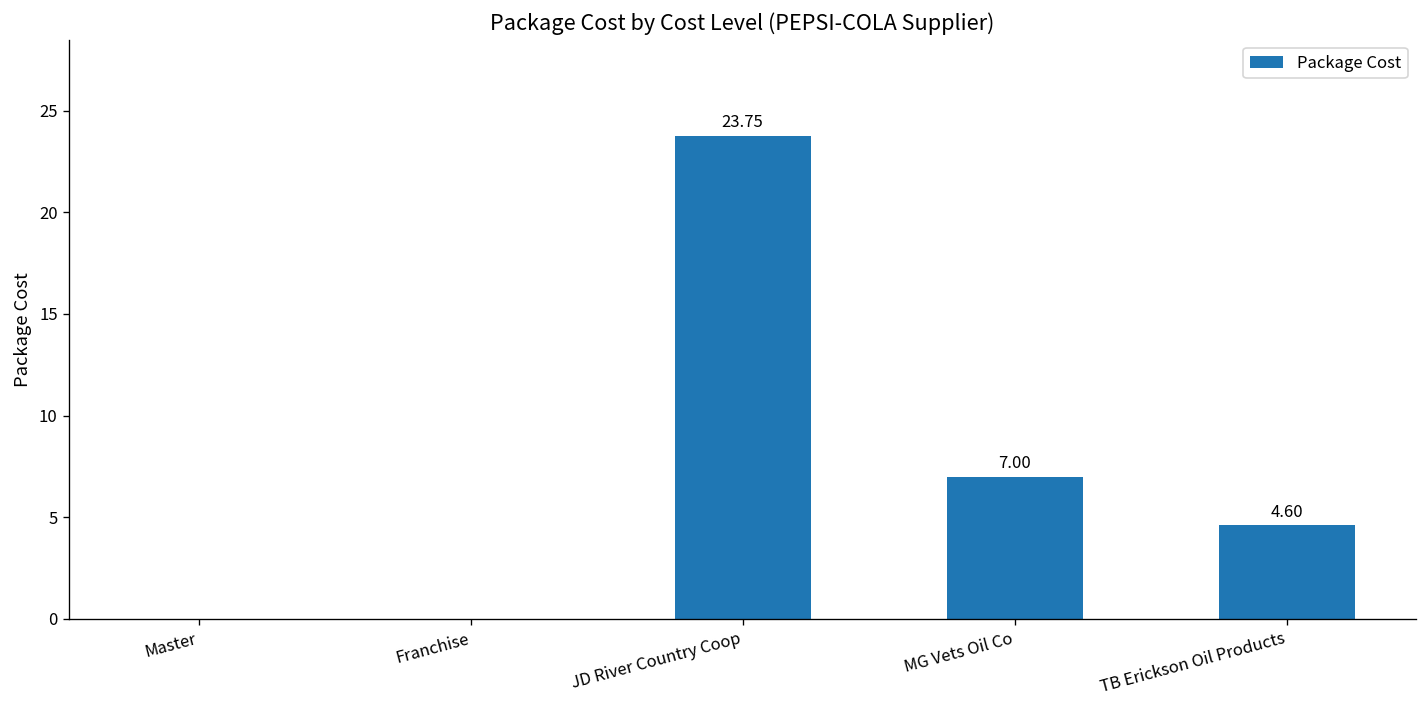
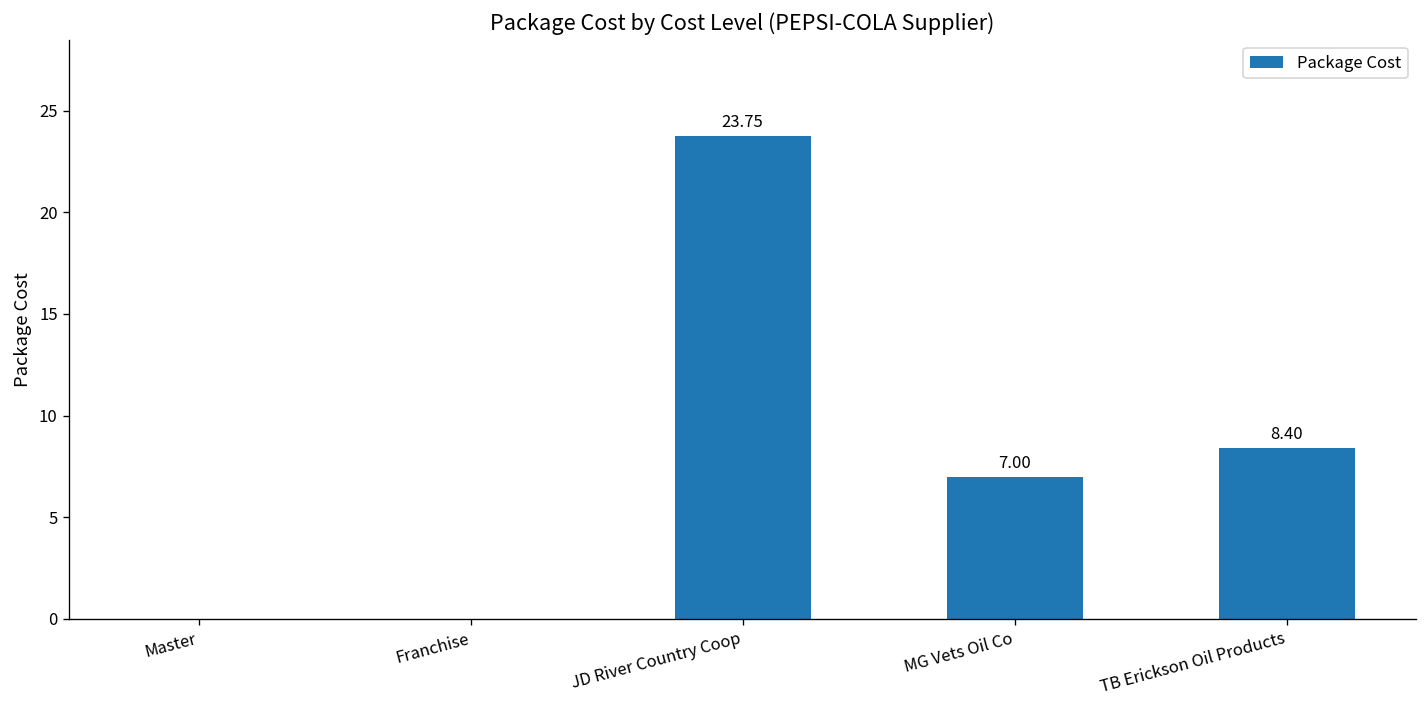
TB Erickson Oil Products: 4.60 -> 8.40
